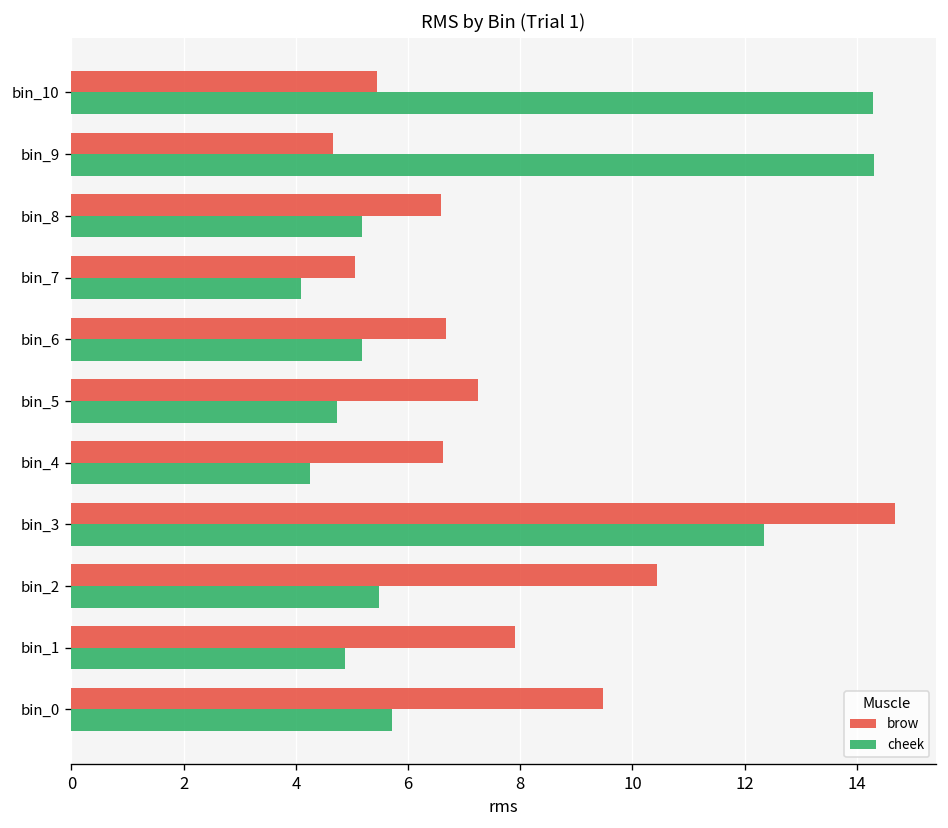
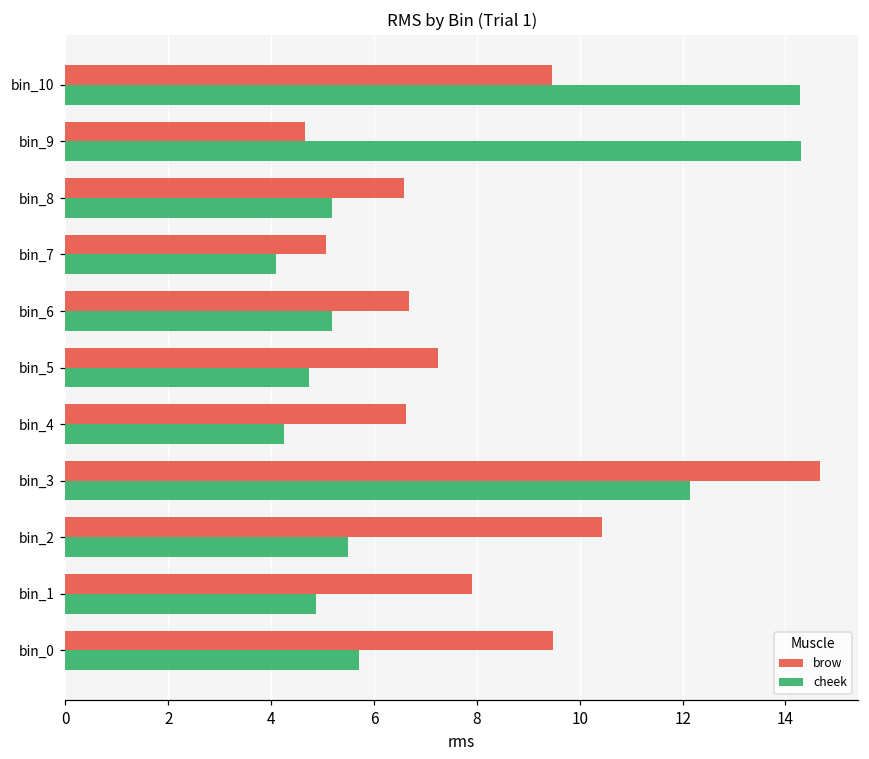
brow, bin_10: 5.4 -> 9.5
cheek, bin_3: 12.3 -> 12.1
